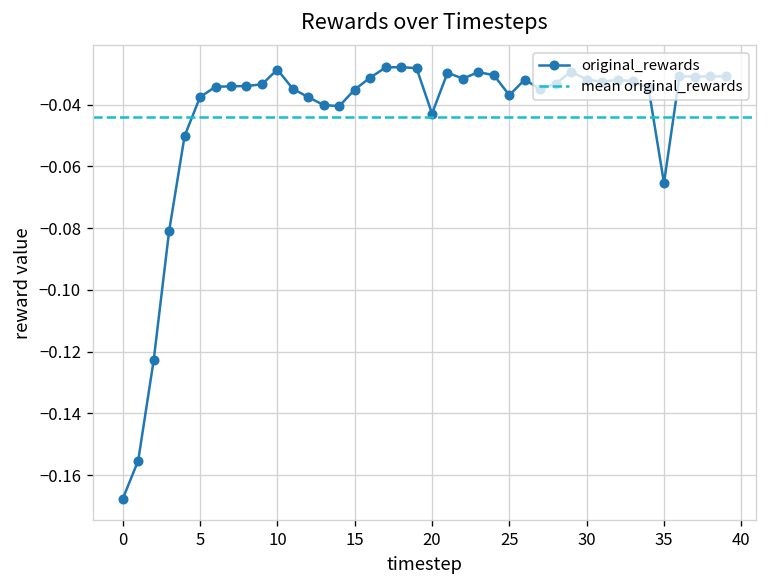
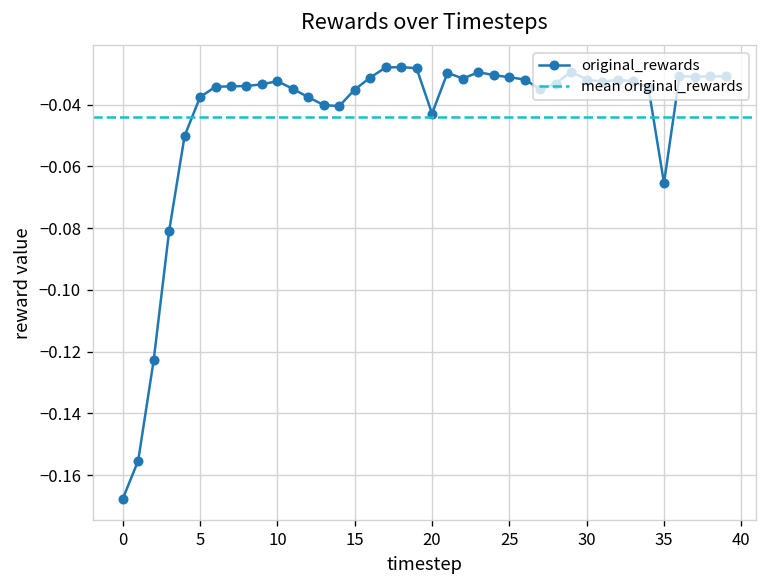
10: -0.029 -> -0.032
25: -0.037 -> -0.031
